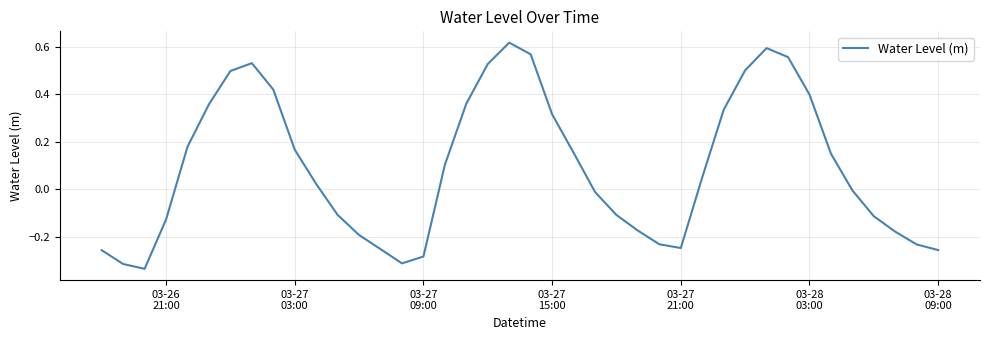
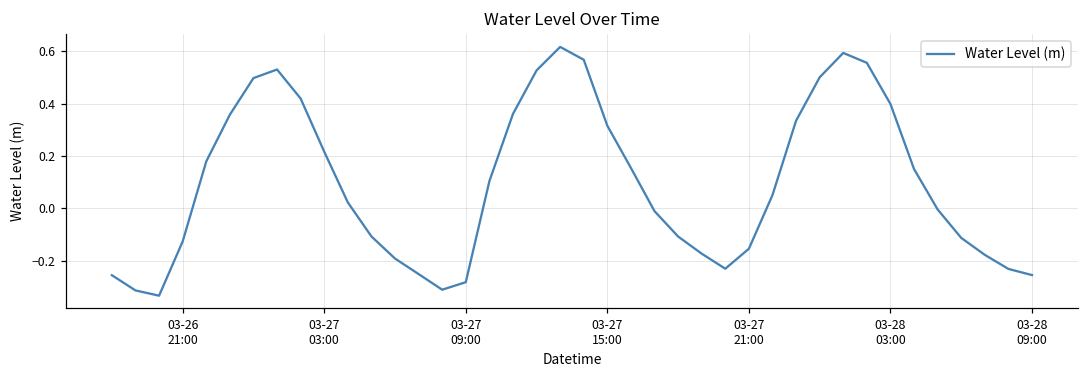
03-27 03:00: 0.17 -> 0.22
03-27 21:00: -0.25 -> -0.15
